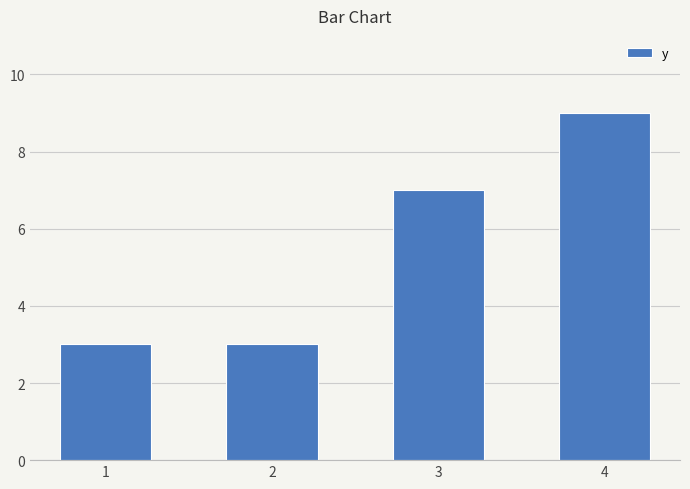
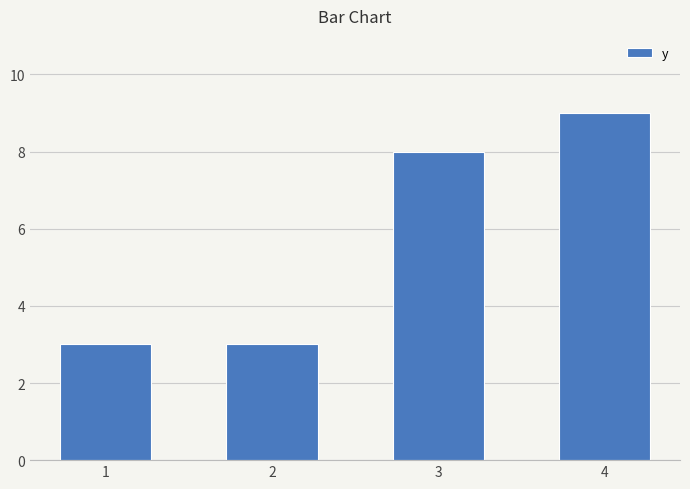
3: 7 -> 8
